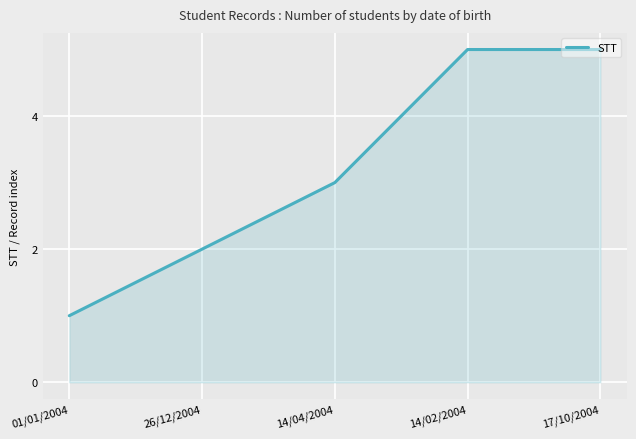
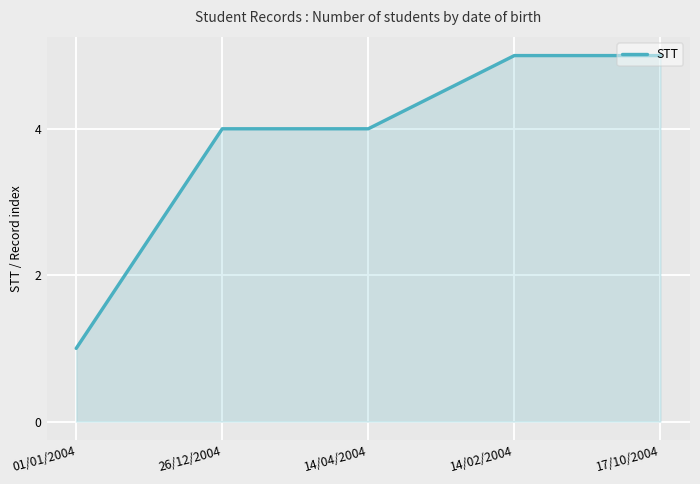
26/12/2004: 2 -> 4
14/04/2004: 3 -> 4
